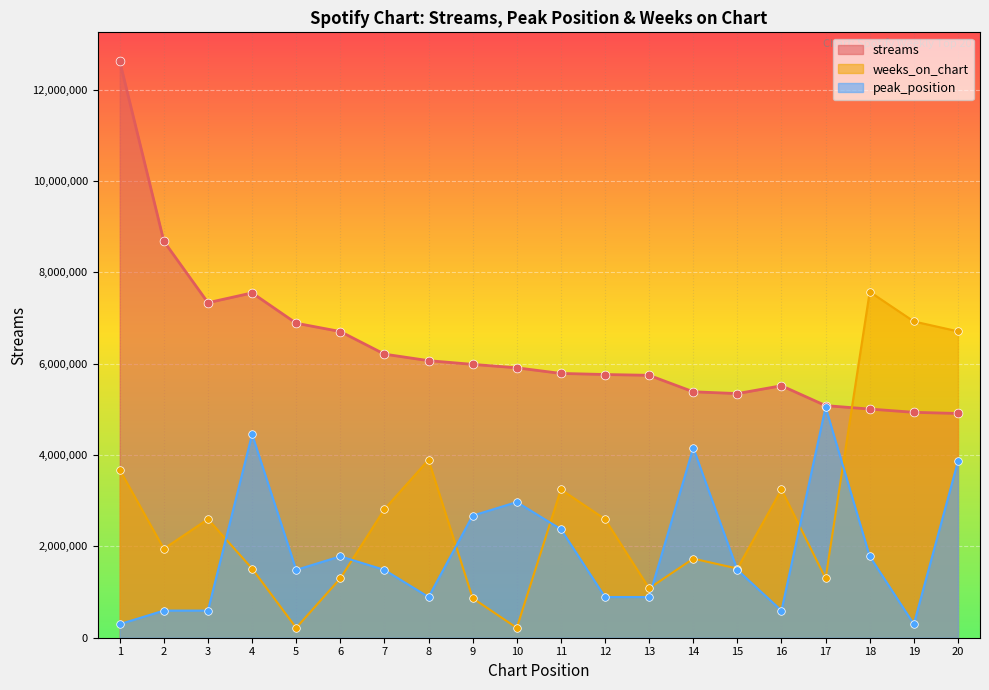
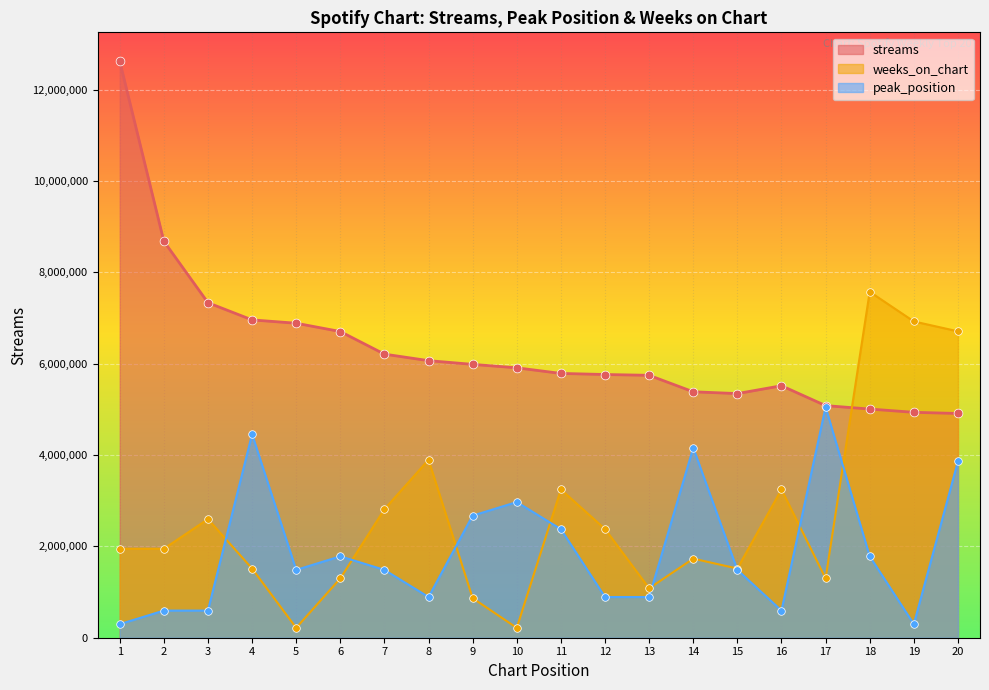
weeks_on_chart, 1: 3,700,000 -> 1,900,000
streams, 4: 7,500,000 -> 7,000,000
weeks_on_chart, 12: 2,600,000 -> 2,400,000
